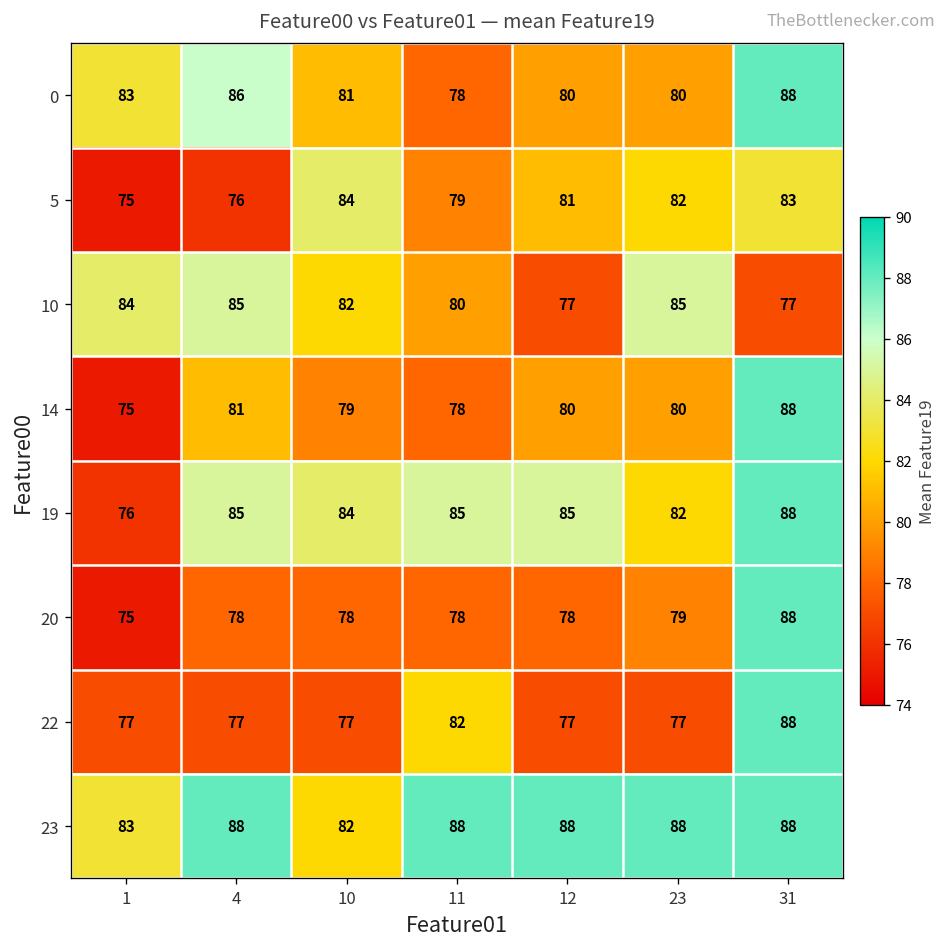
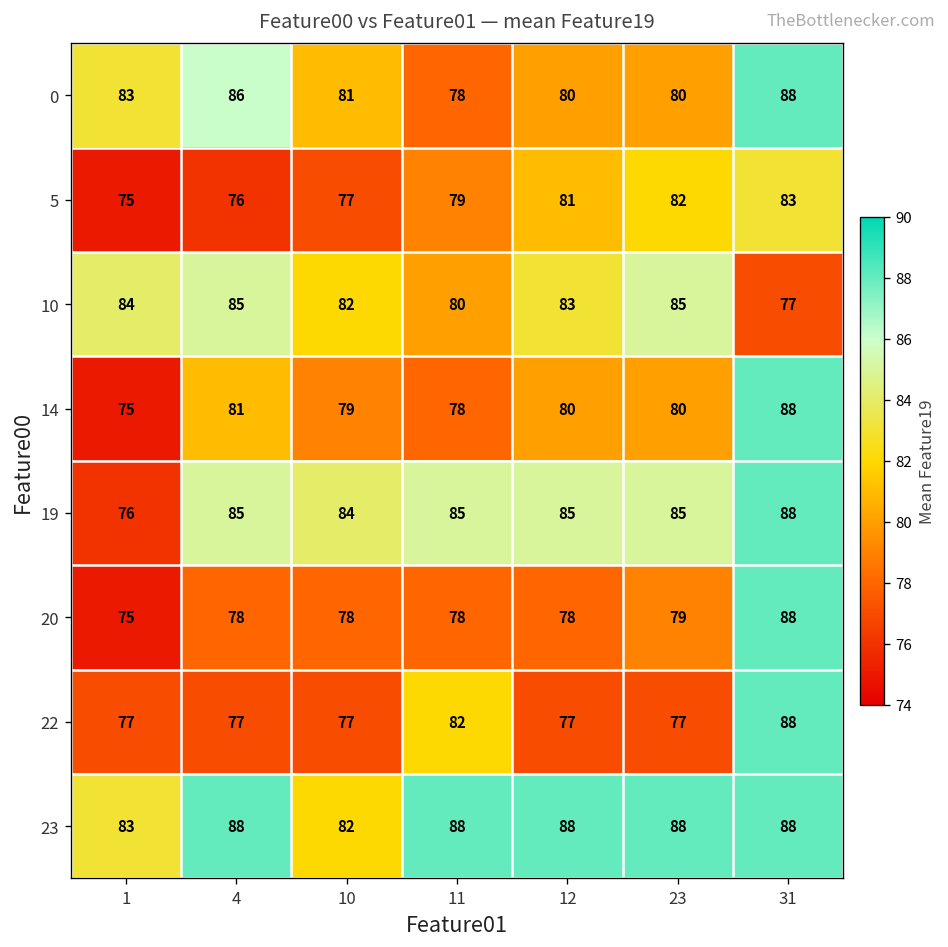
5, 10: 84 -> 77
10, 12: 77 -> 83
19, 23: 82 -> 85
